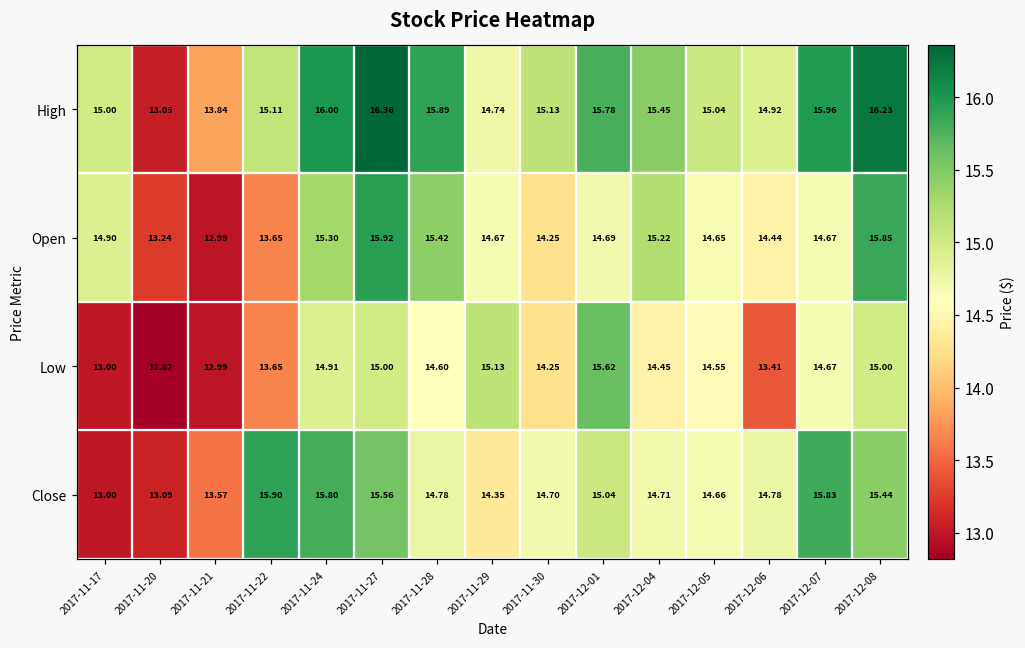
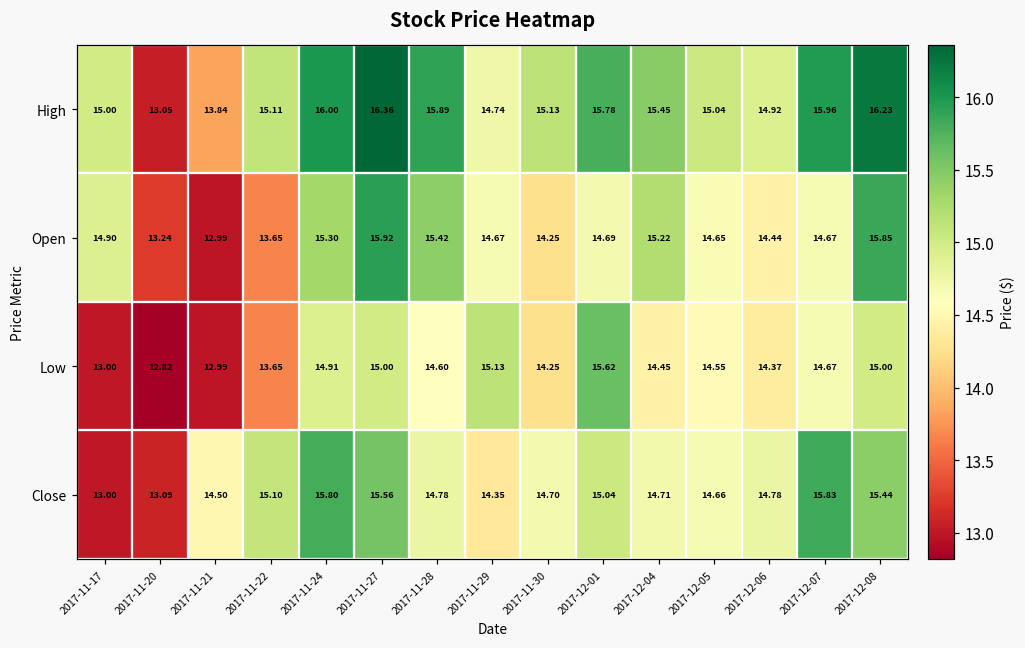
Low, 2017-12-06: 13.41 -> 14.37
Close, 2017-11-21: 13.57 -> 14.50
Close, 2017-11-22: 15.90 -> 15.10
